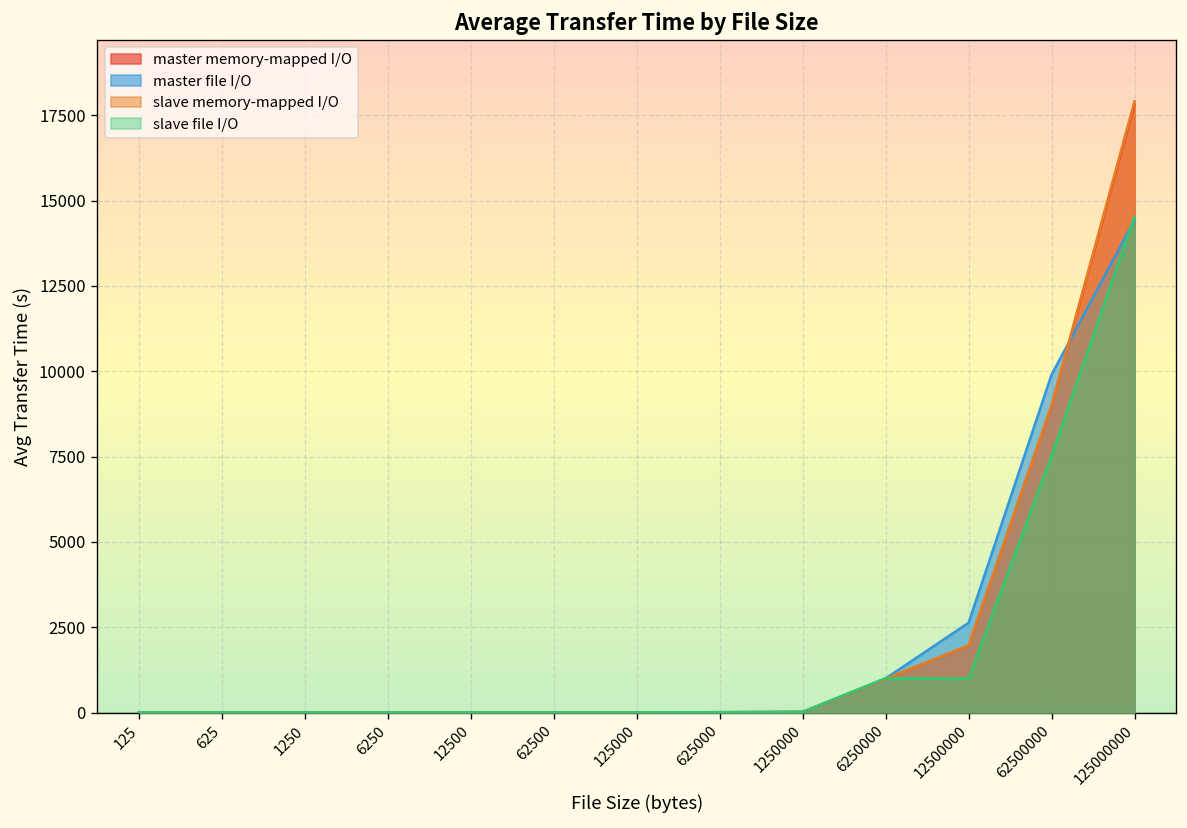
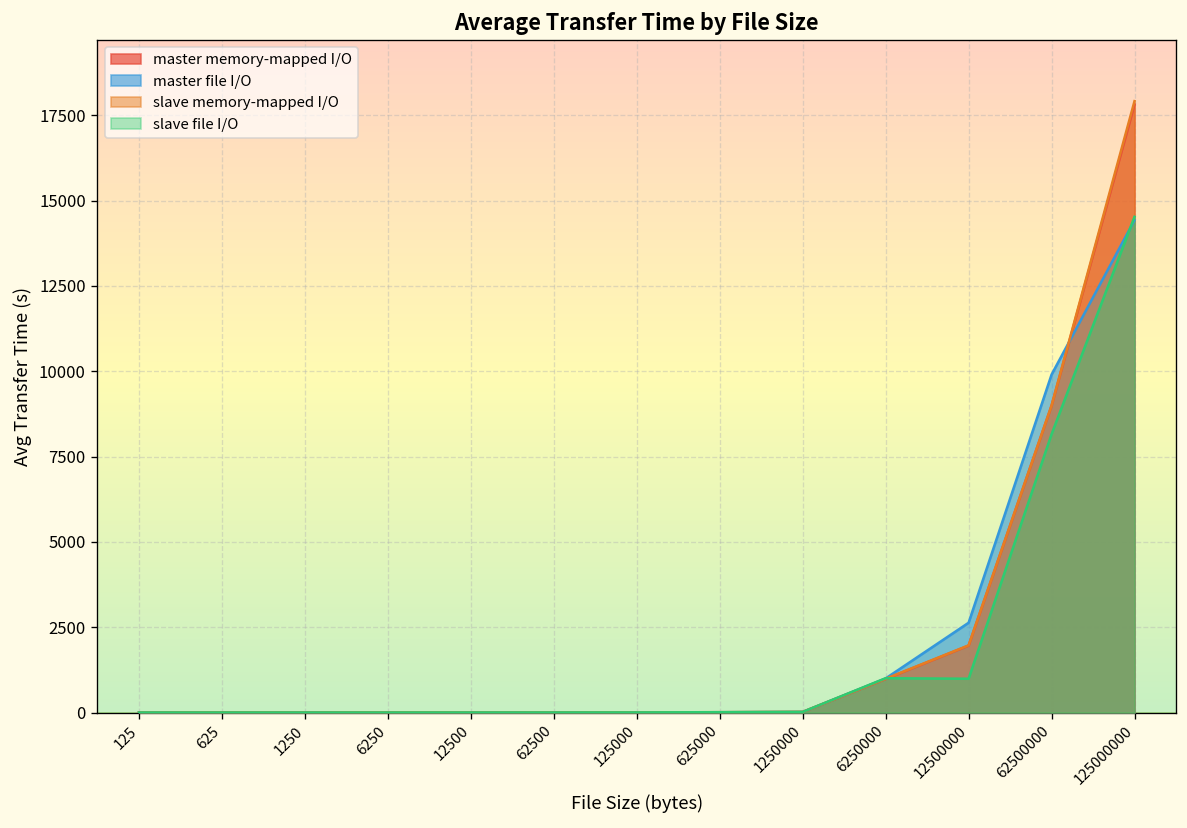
slave file I/O, 62500000: 7500 -> 8200
